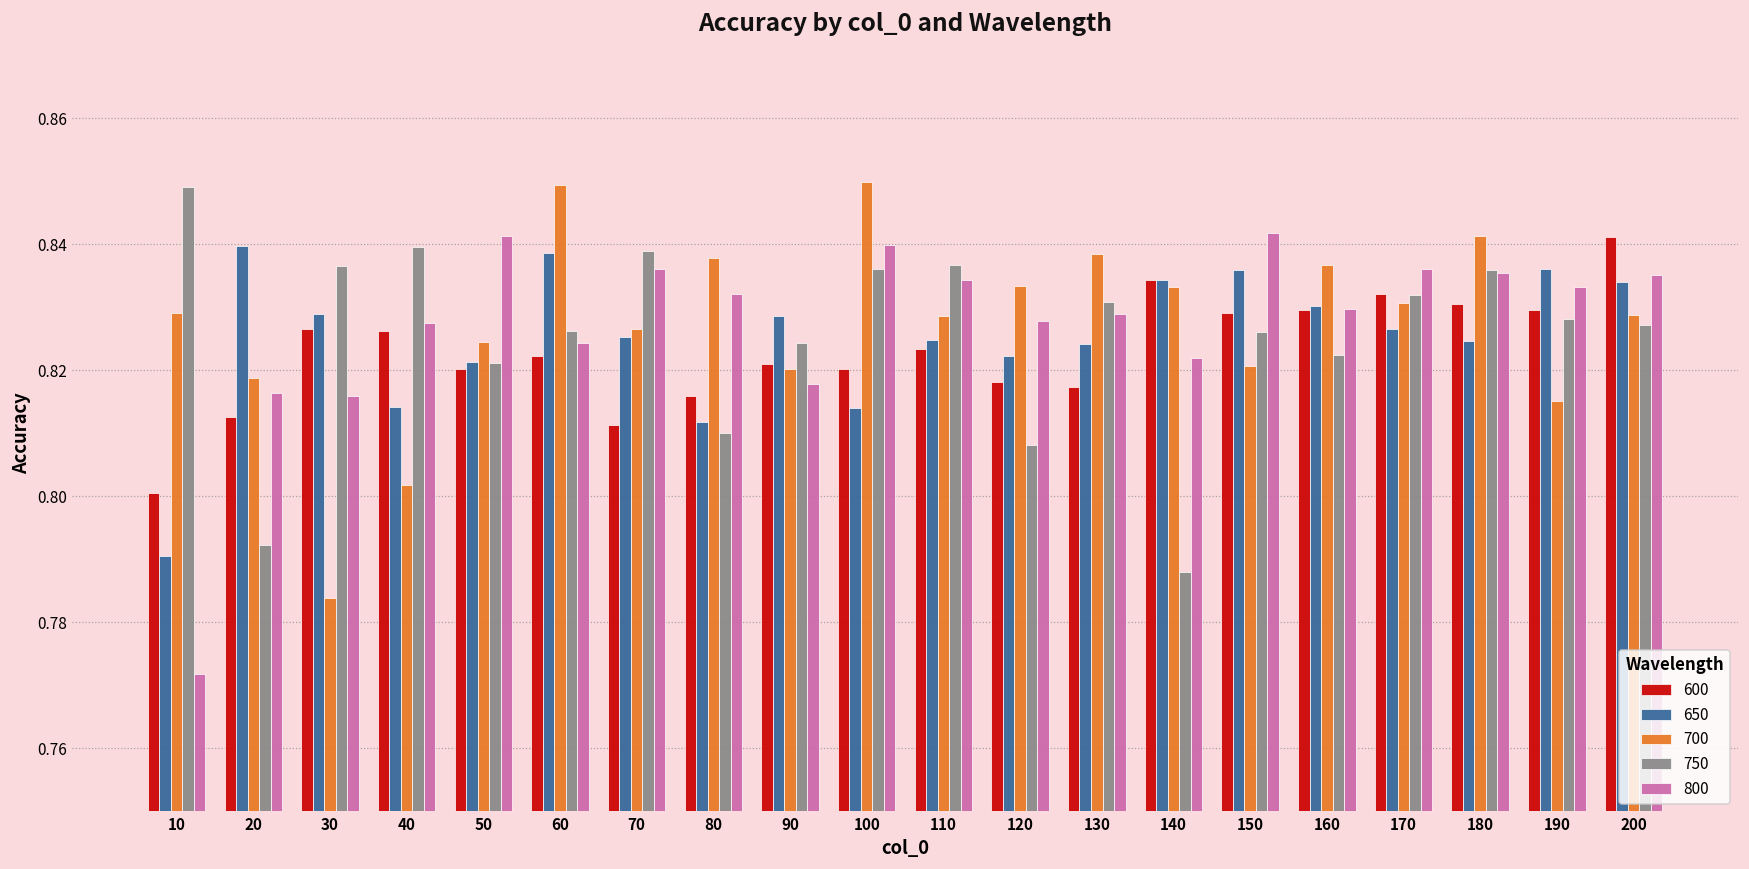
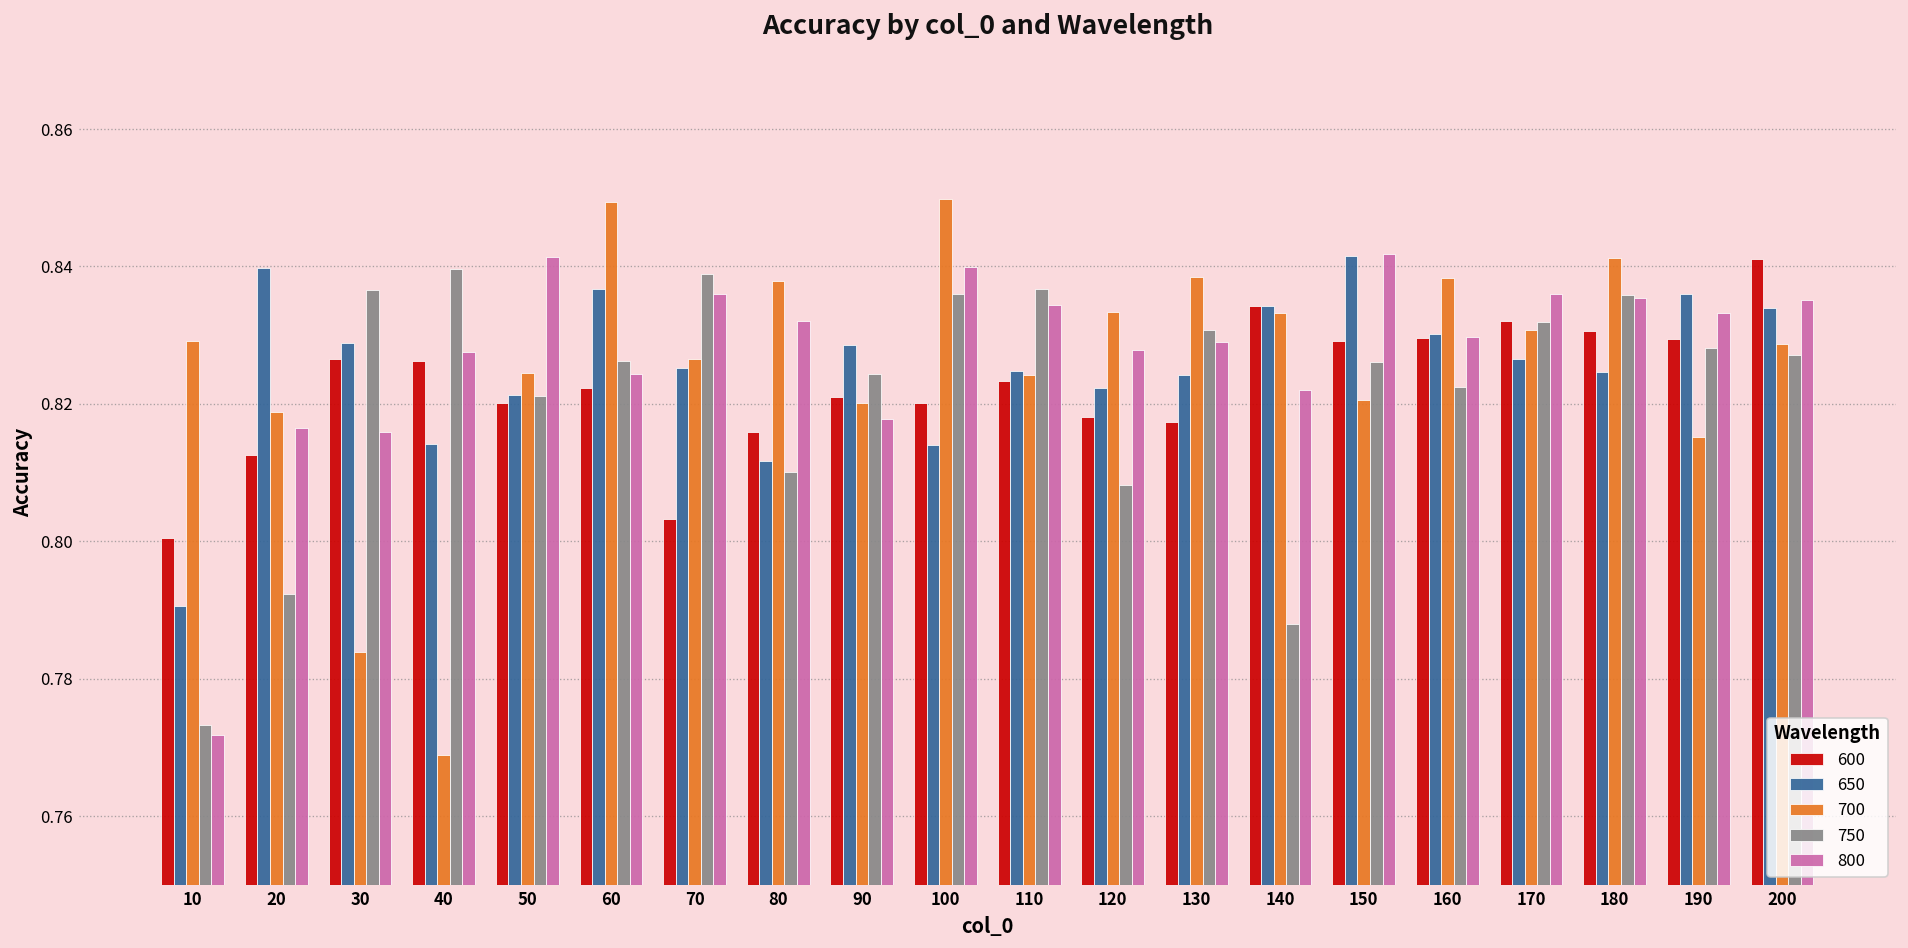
750, 10: 0.849 -> 0.773
700, 40: 0.802 -> 0.769
650, 60: 0.839 -> 0.837
600, 70: 0.811 -> 0.803
700, 110: 0.829 -> 0.824
650, 150: 0.836 -> 0.842
700, 160: 0.837 -> 0.838
